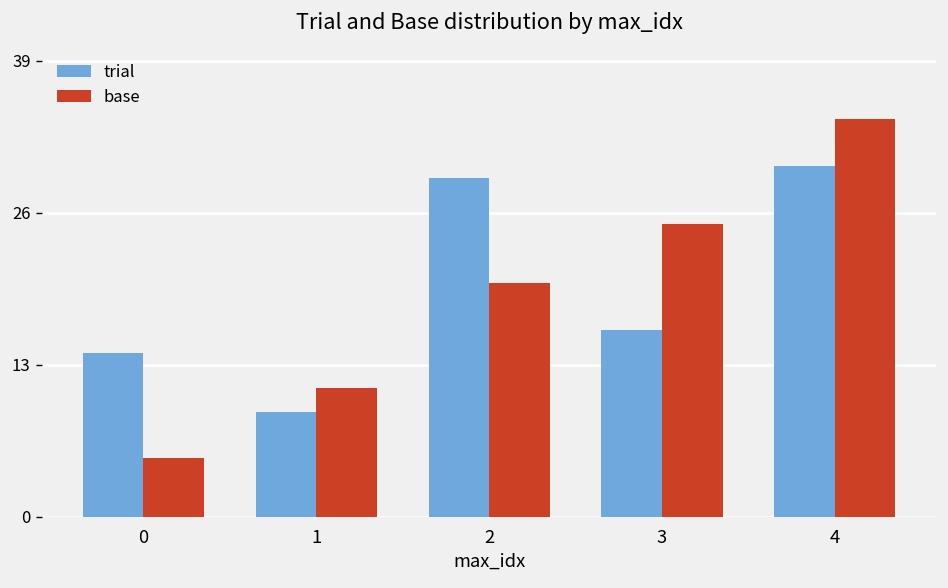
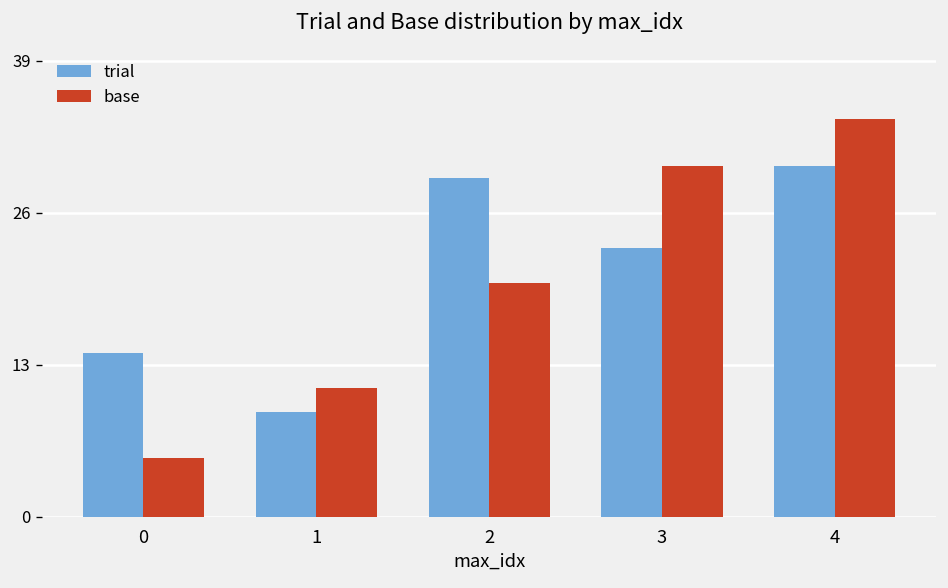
trial, 3: 16 -> 23
base, 3: 25 -> 30
